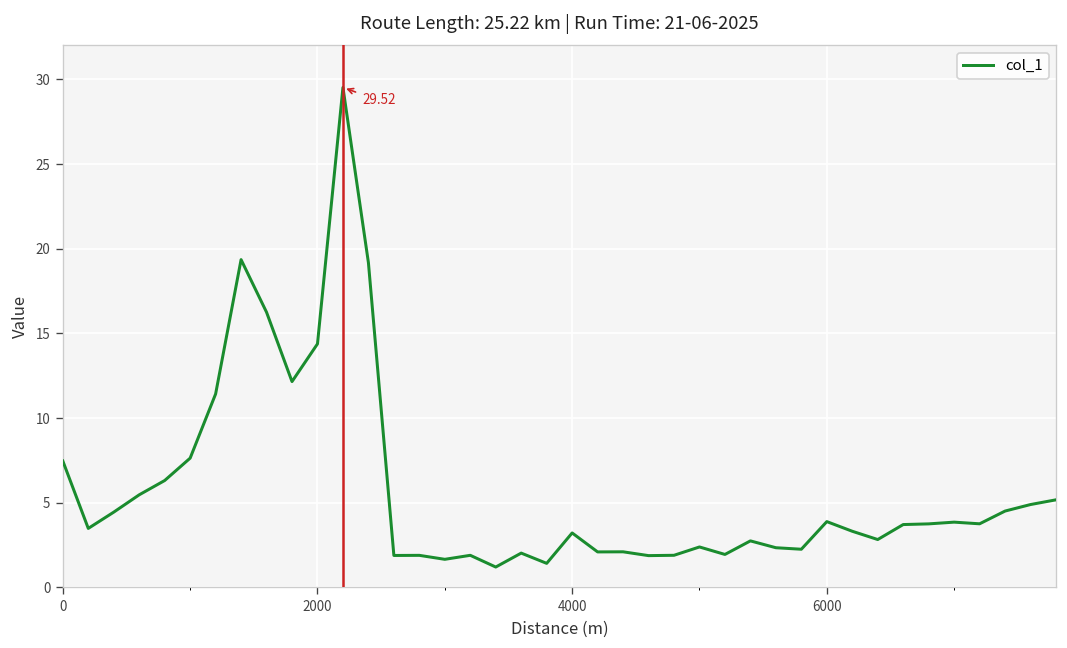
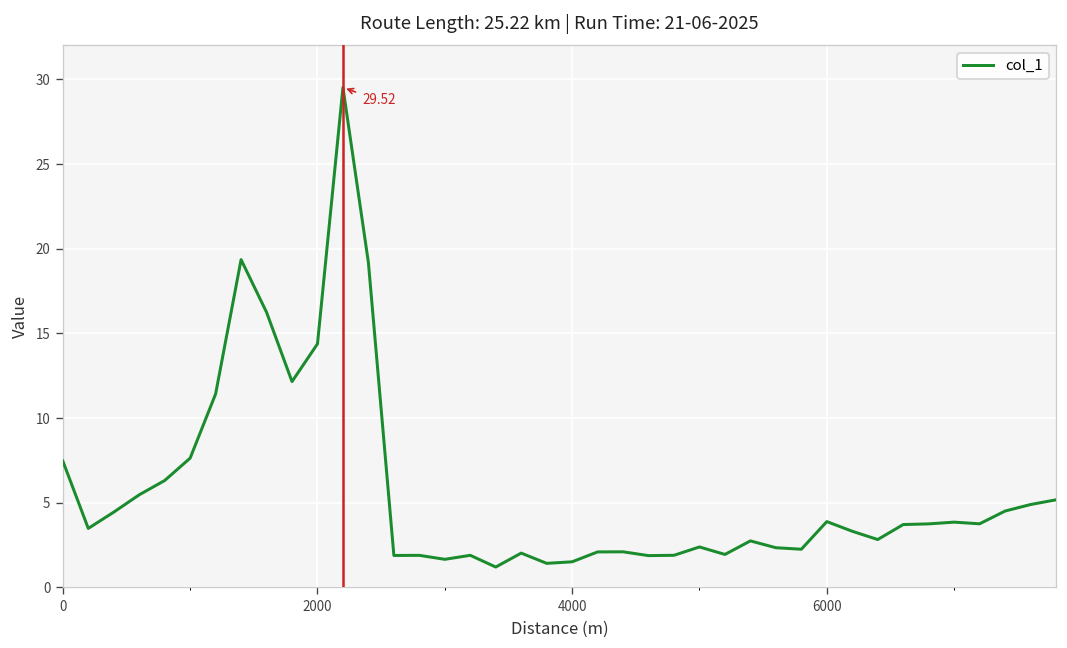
4000: 3.2 -> 1.5
